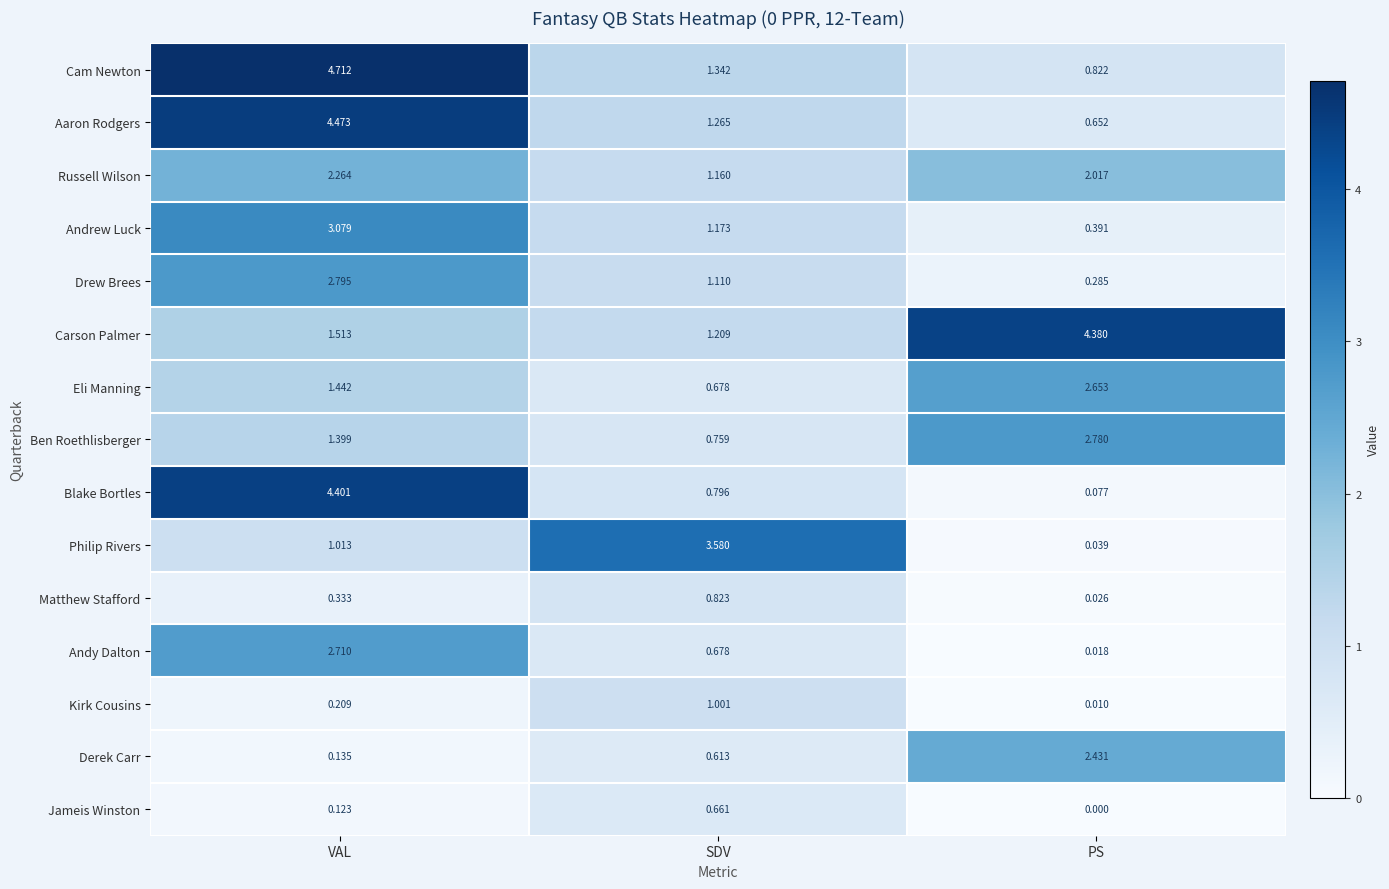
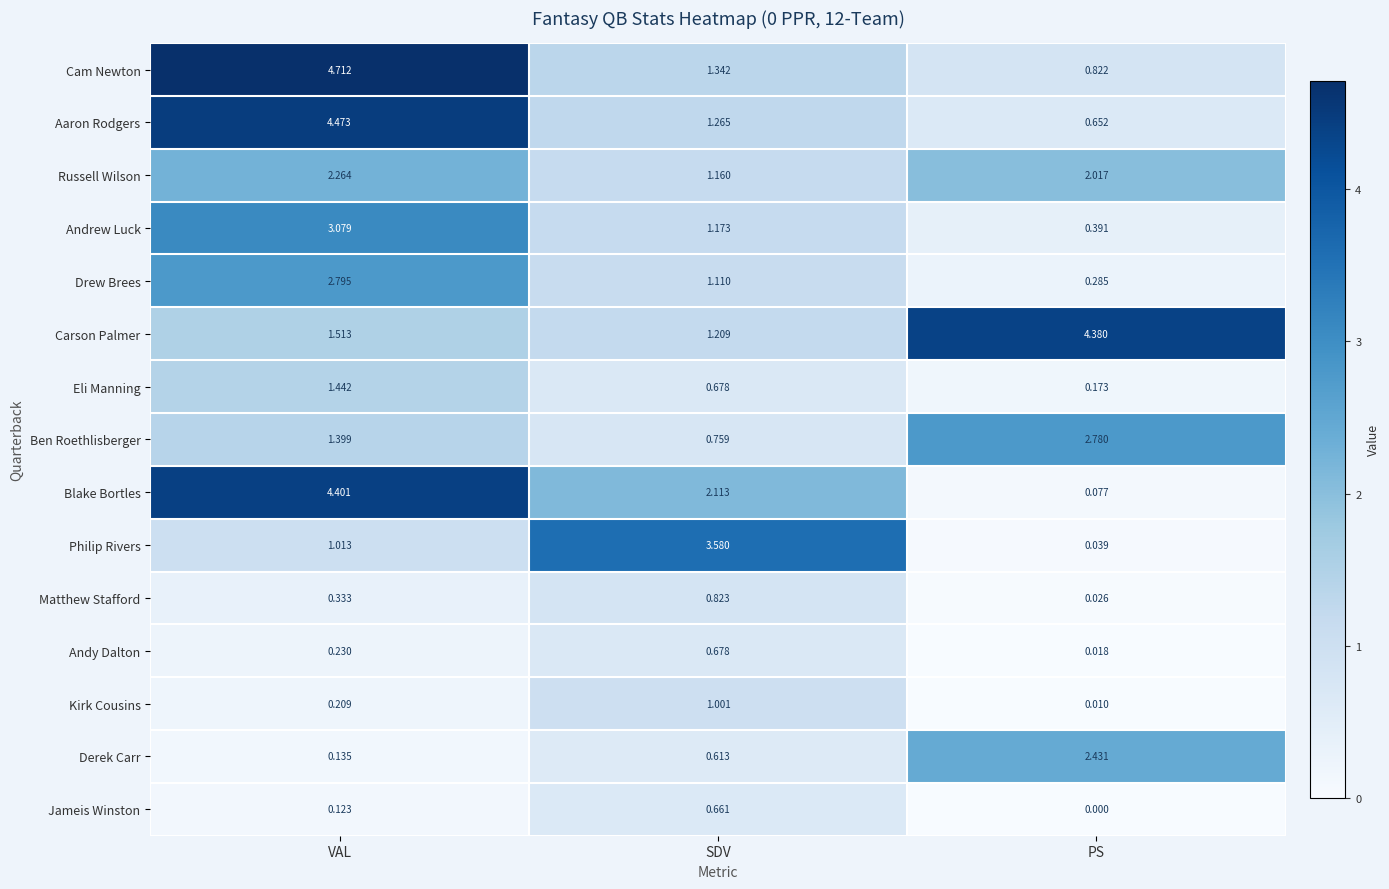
Eli Manning, PS: 2.653 -> 0.173
Blake Bortles, SDV: 0.796 -> 2.113
Andy Dalton, VAL: 2.710 -> 0.230
